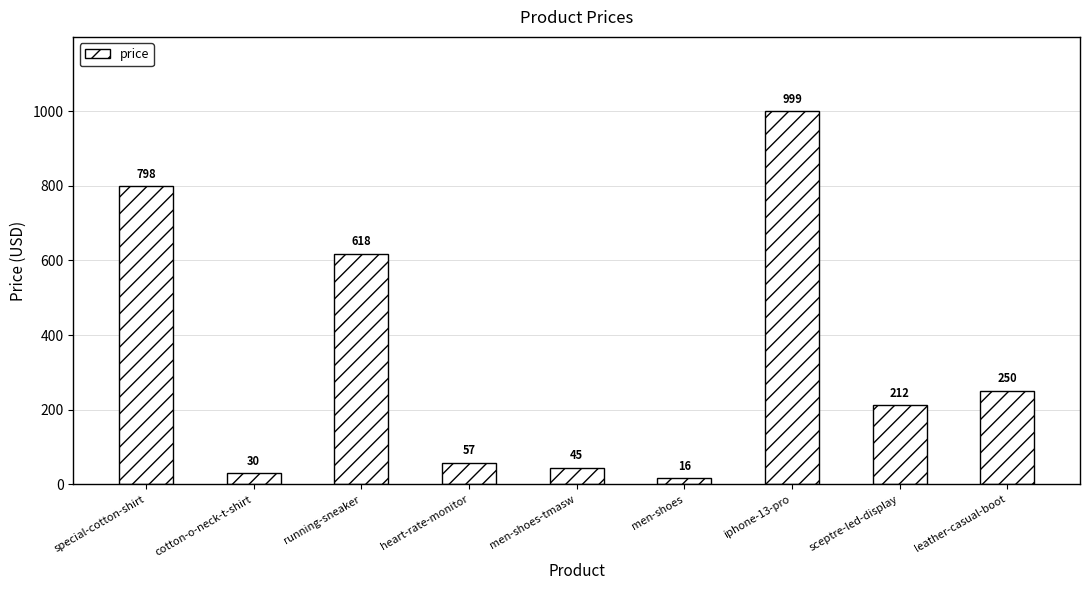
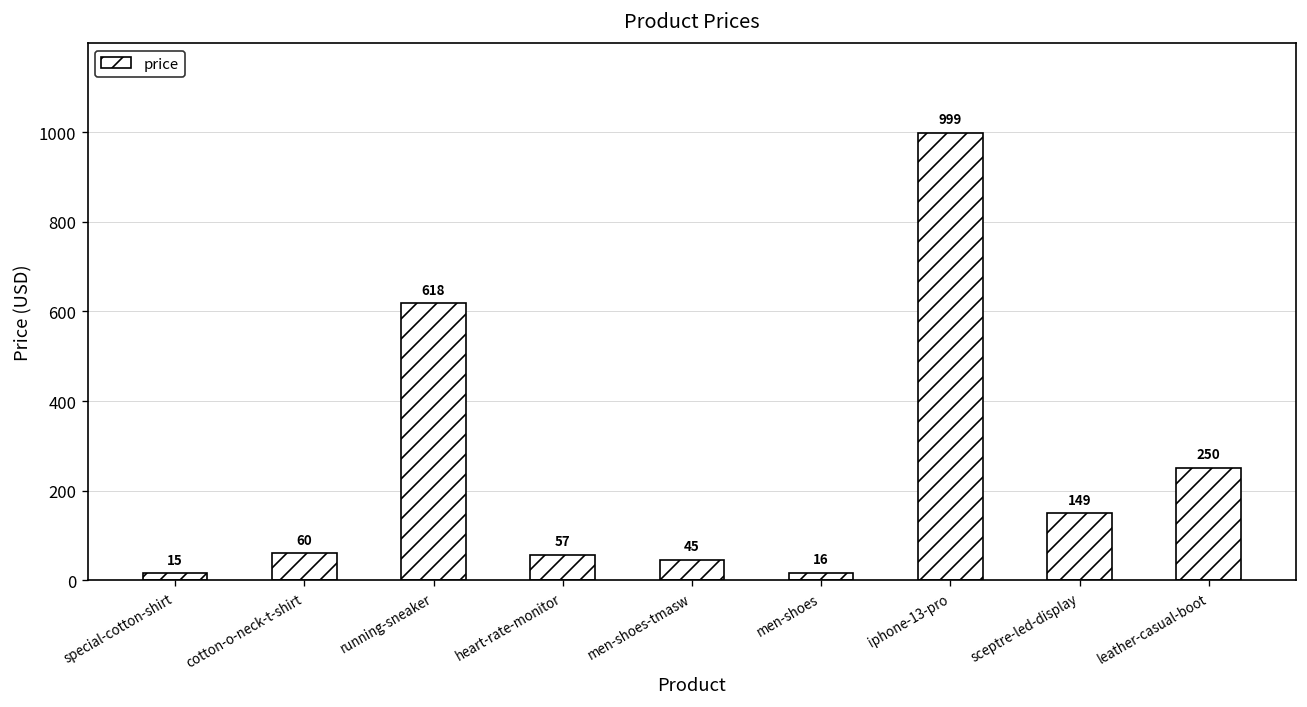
special-cotton-shirt: 798 -> 15
cotton-o-neck-t-shirt: 30 -> 60
sceptre-led-display: 212 -> 149
